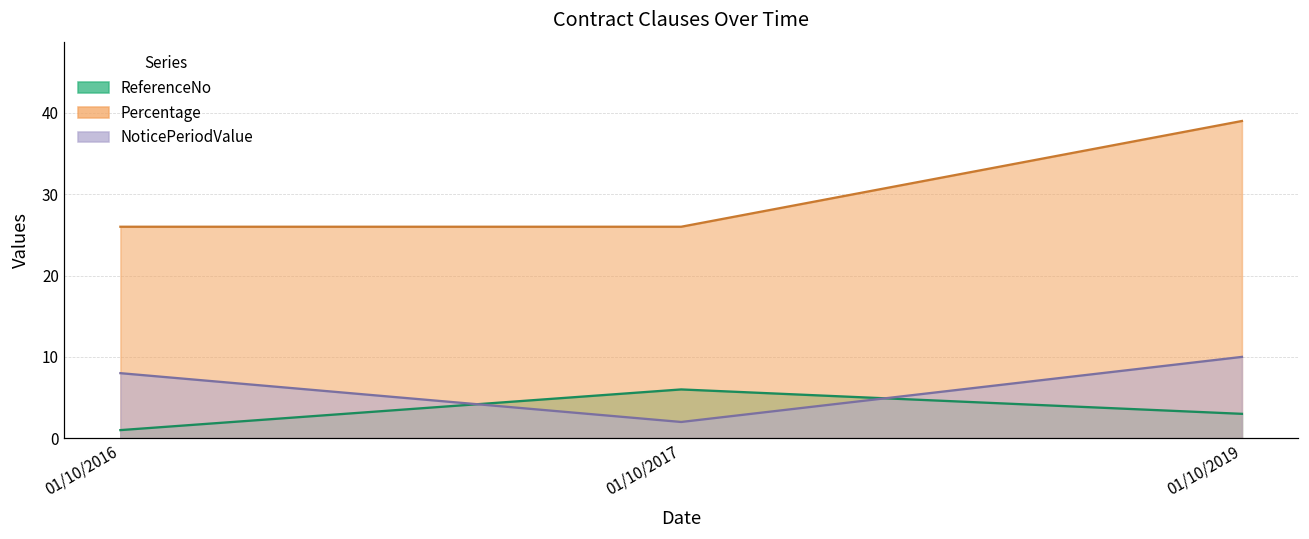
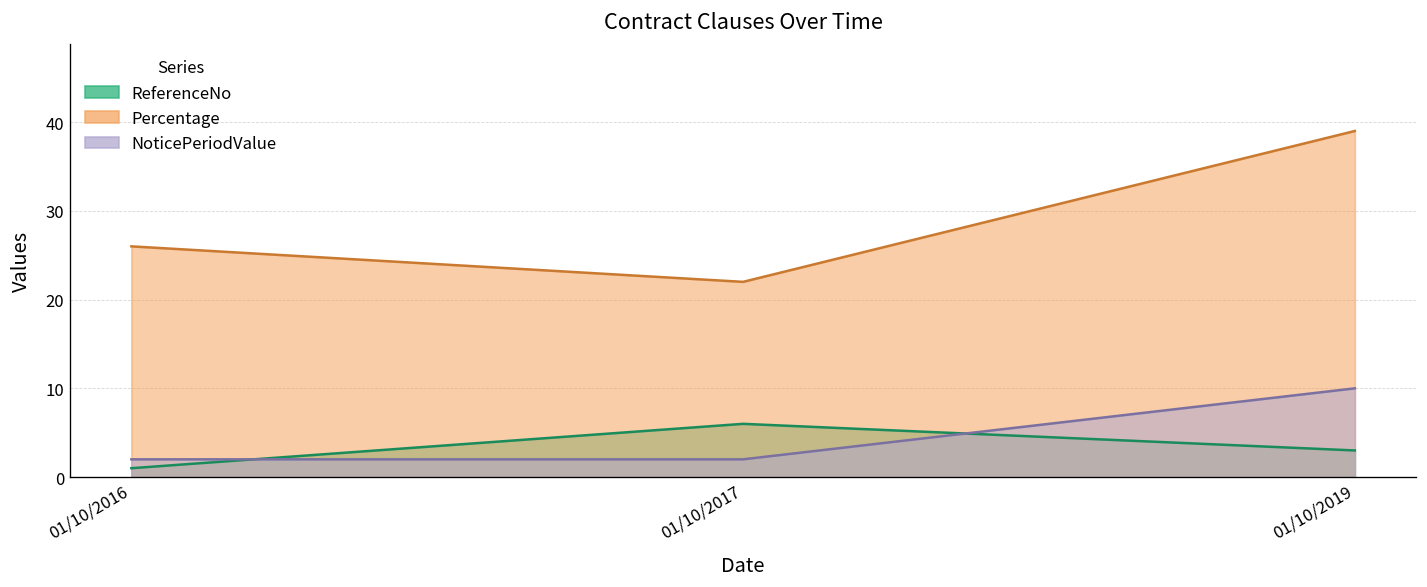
NoticePeriodValue, 01/10/2016: 8 -> 2
Percentage, 01/10/2017: 26 -> 22
